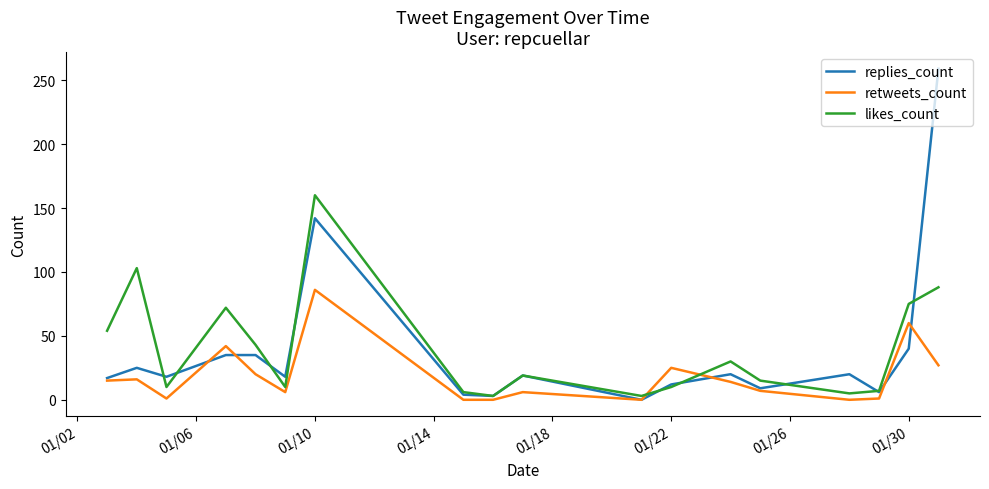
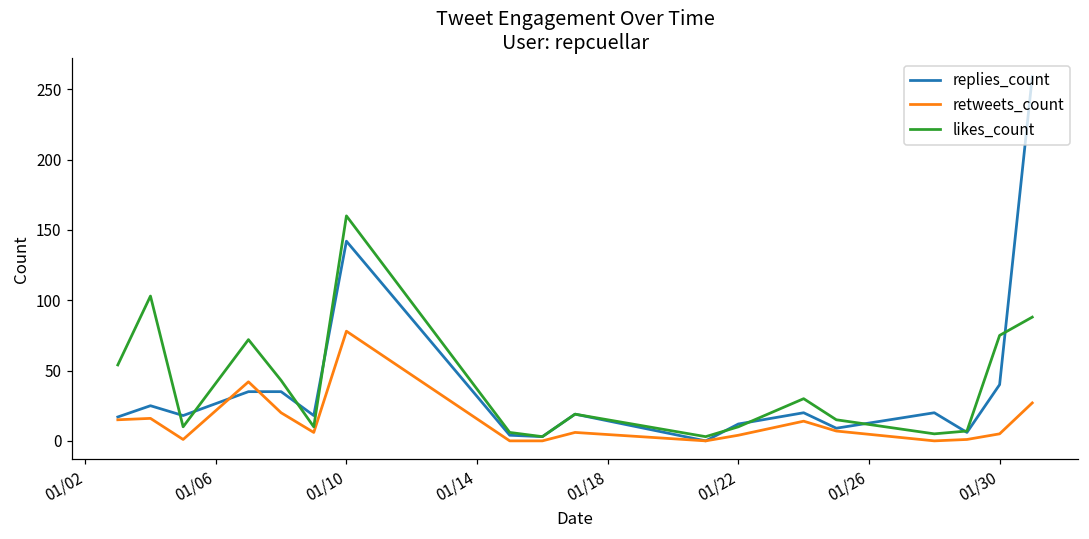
retweets_count, 01/10: 86 -> 78
retweets_count, 01/22: 25 -> 4
retweets_count, 01/30: 60 -> 5
